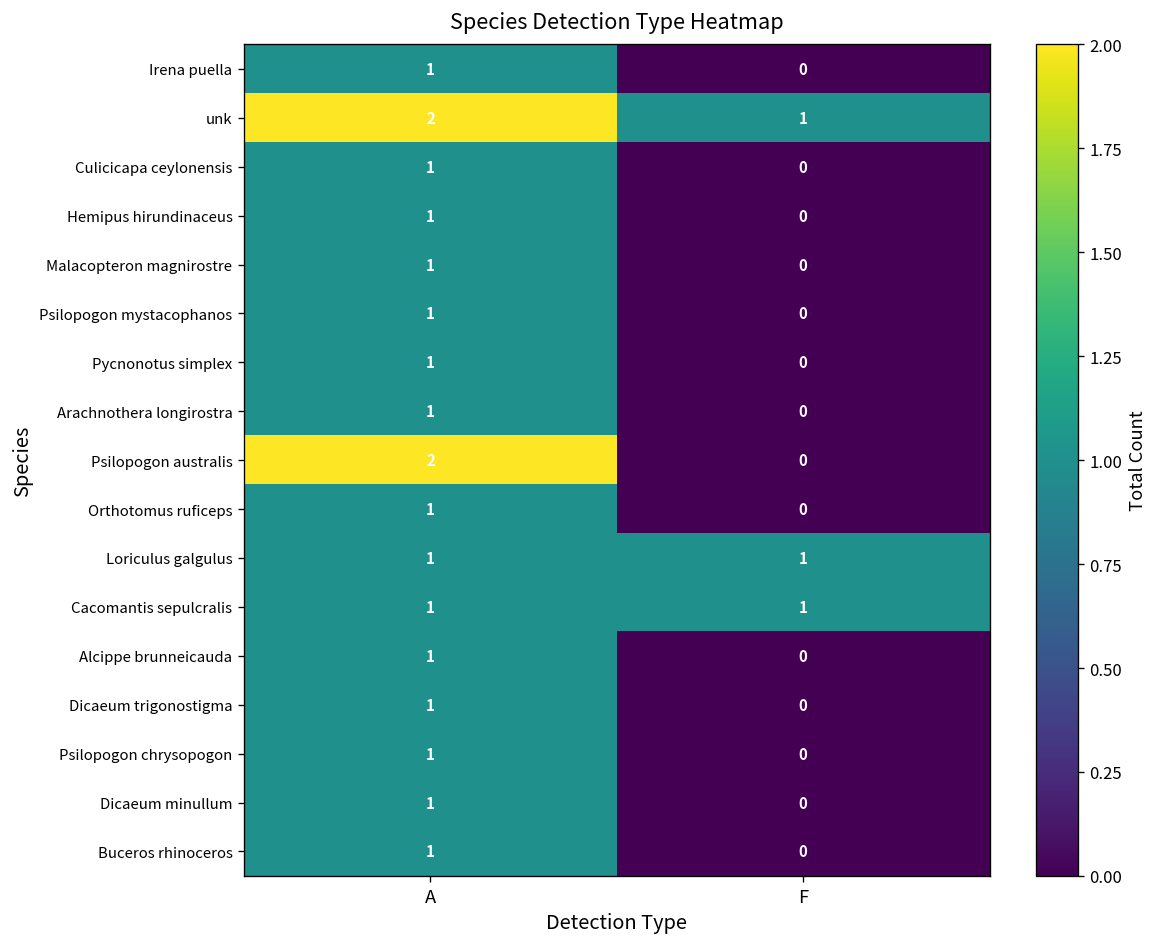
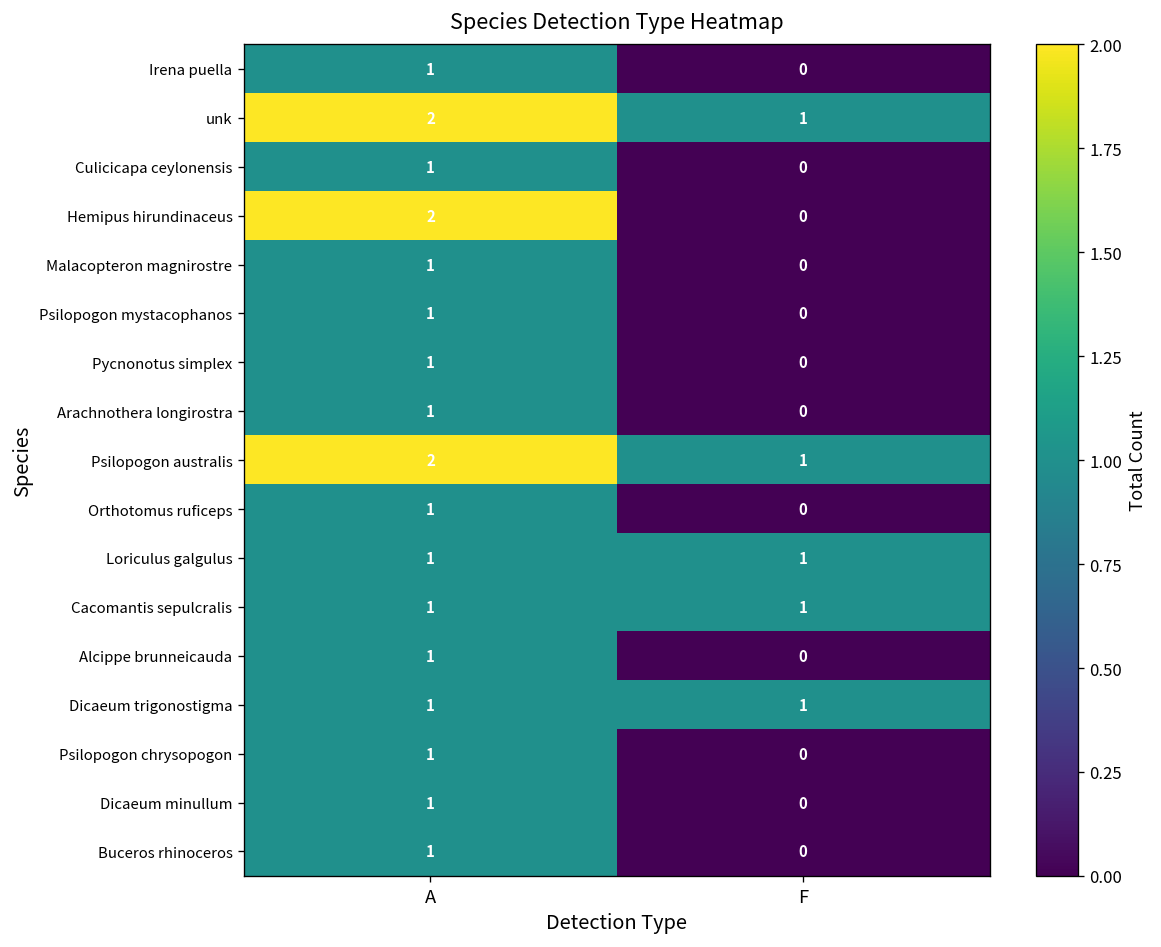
Hemipus hirundinaceus, A: 1 -> 2
Psilopogon australis, F: 0 -> 1
Dicaeum trigonostigma, F: 0 -> 1
